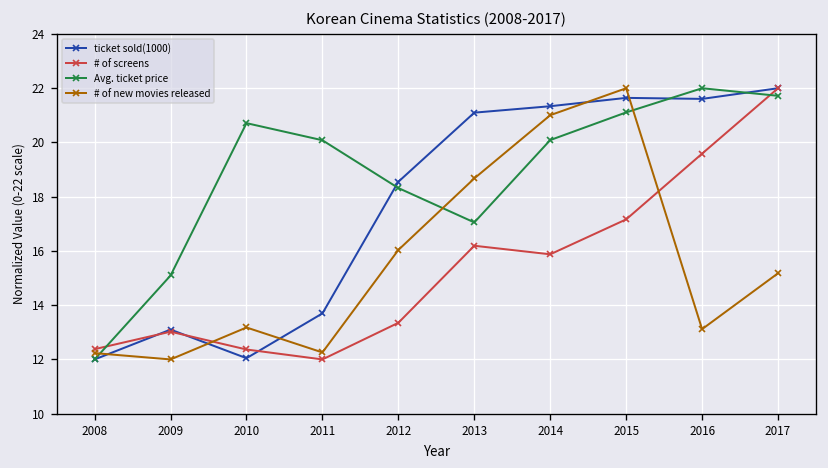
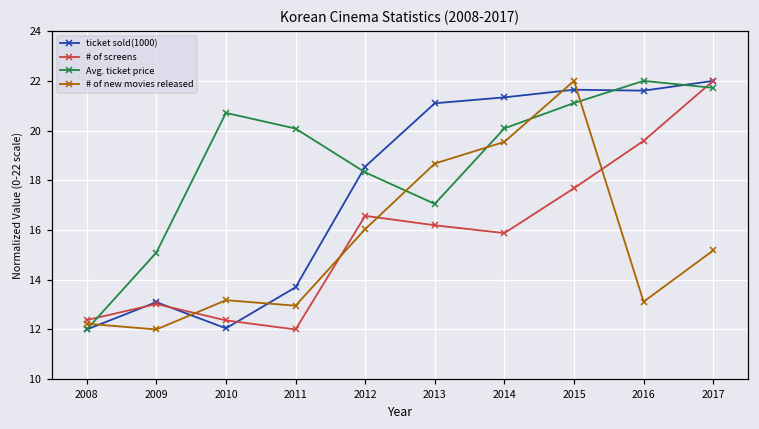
# of new movies released, 2011: 12.3 -> 13.0
# of screens, 2012: 13.4 -> 16.6
# of new movies released, 2014: 21.0 -> 19.5
# of screens, 2015: 17.2 -> 17.7
